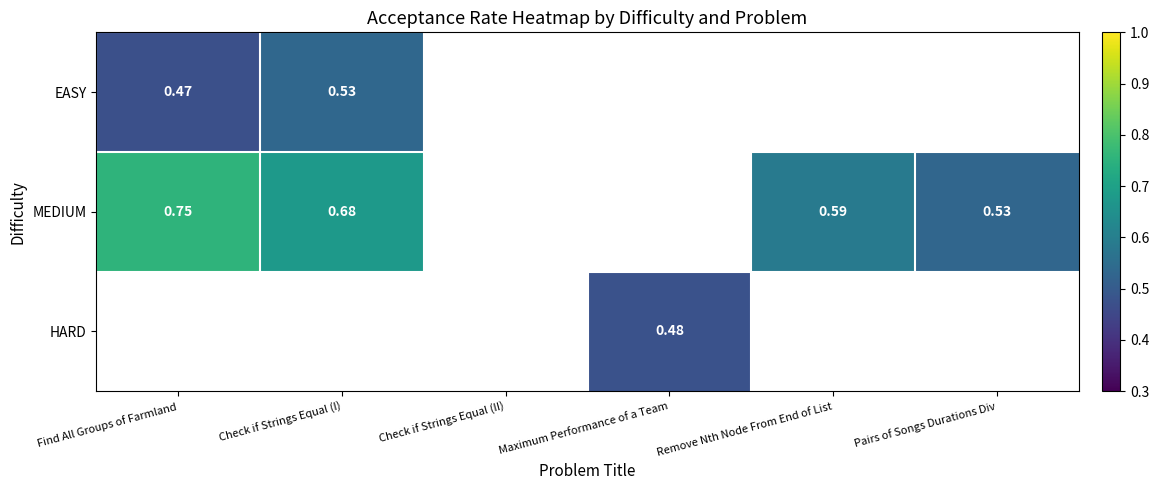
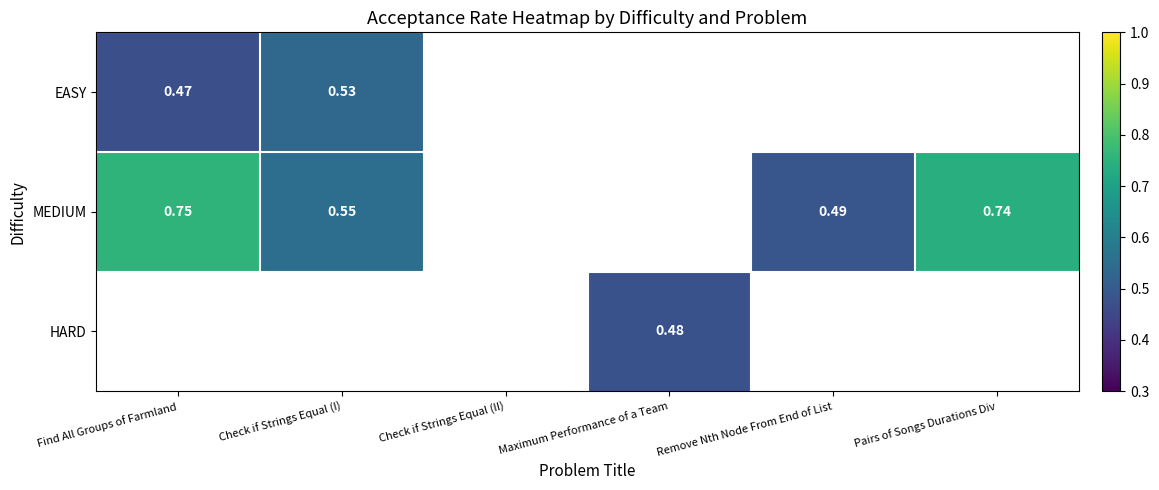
MEDIUM, Check if Strings Equal (I): 0.68 -> 0.55
MEDIUM, Remove Nth Node From End of List: 0.59 -> 0.49
MEDIUM, Pairs of Songs Durations Div: 0.53 -> 0.74
